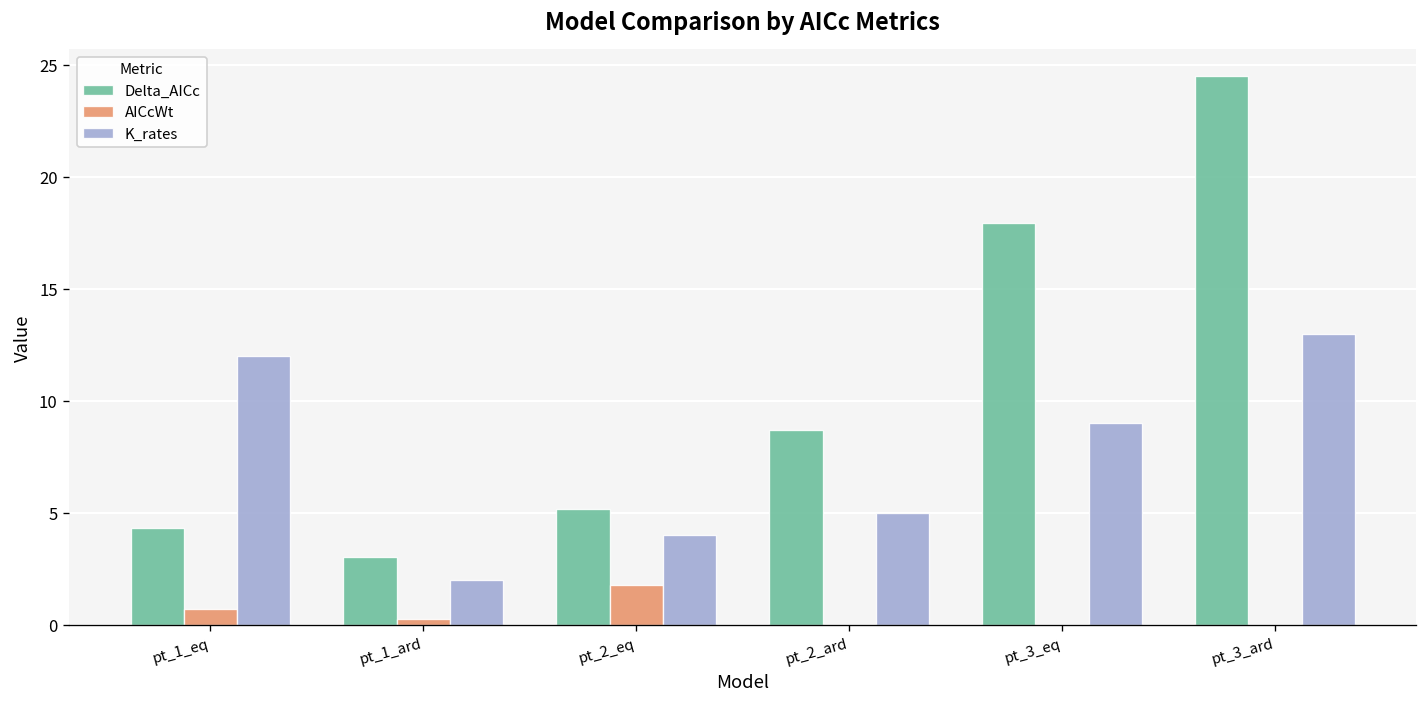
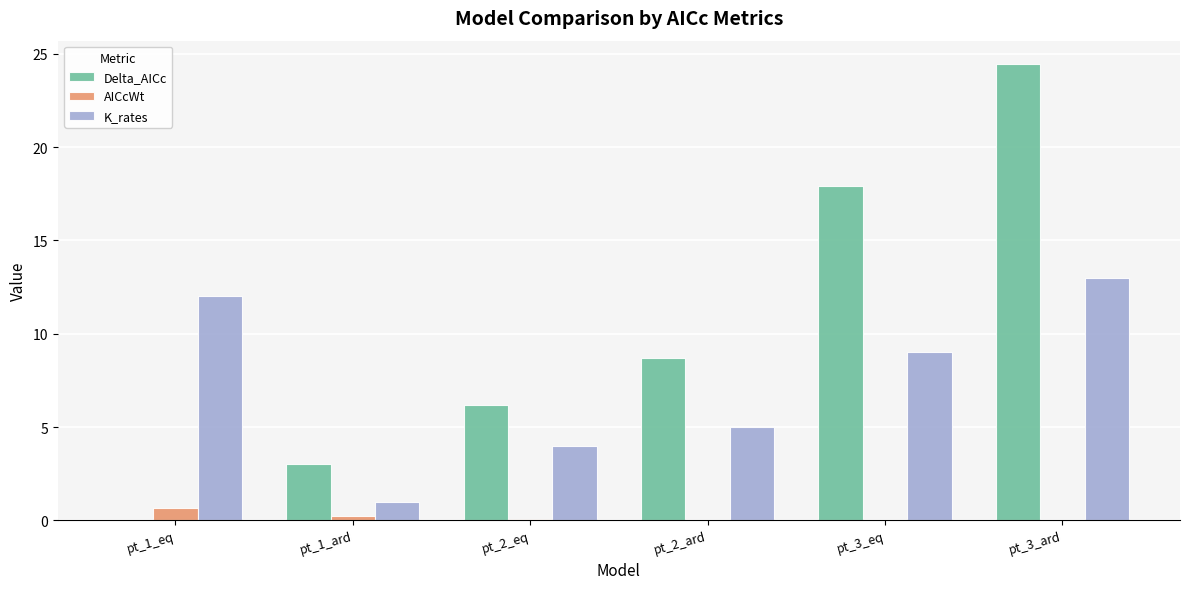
Delta_AICc, pt_1_eq: 4.3 -> 0.0
K_rates, pt_1_ard: 2 -> 1
Delta_AICc, pt_2_eq: 5.2 -> 6.2
AICcWt, pt_2_eq: 1.8 -> 0.1
